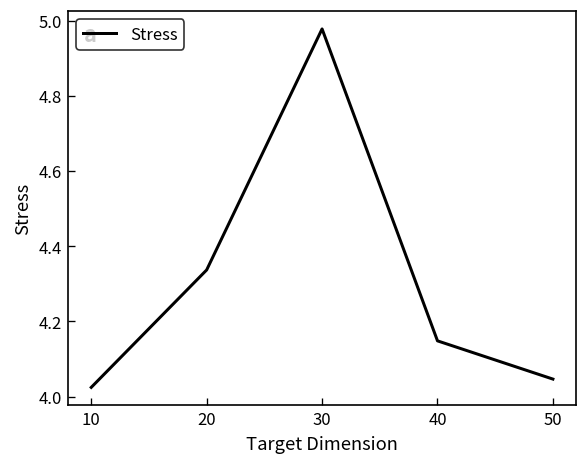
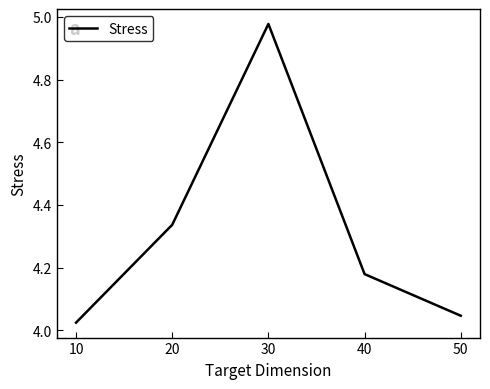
40: 4.15 -> 4.18
